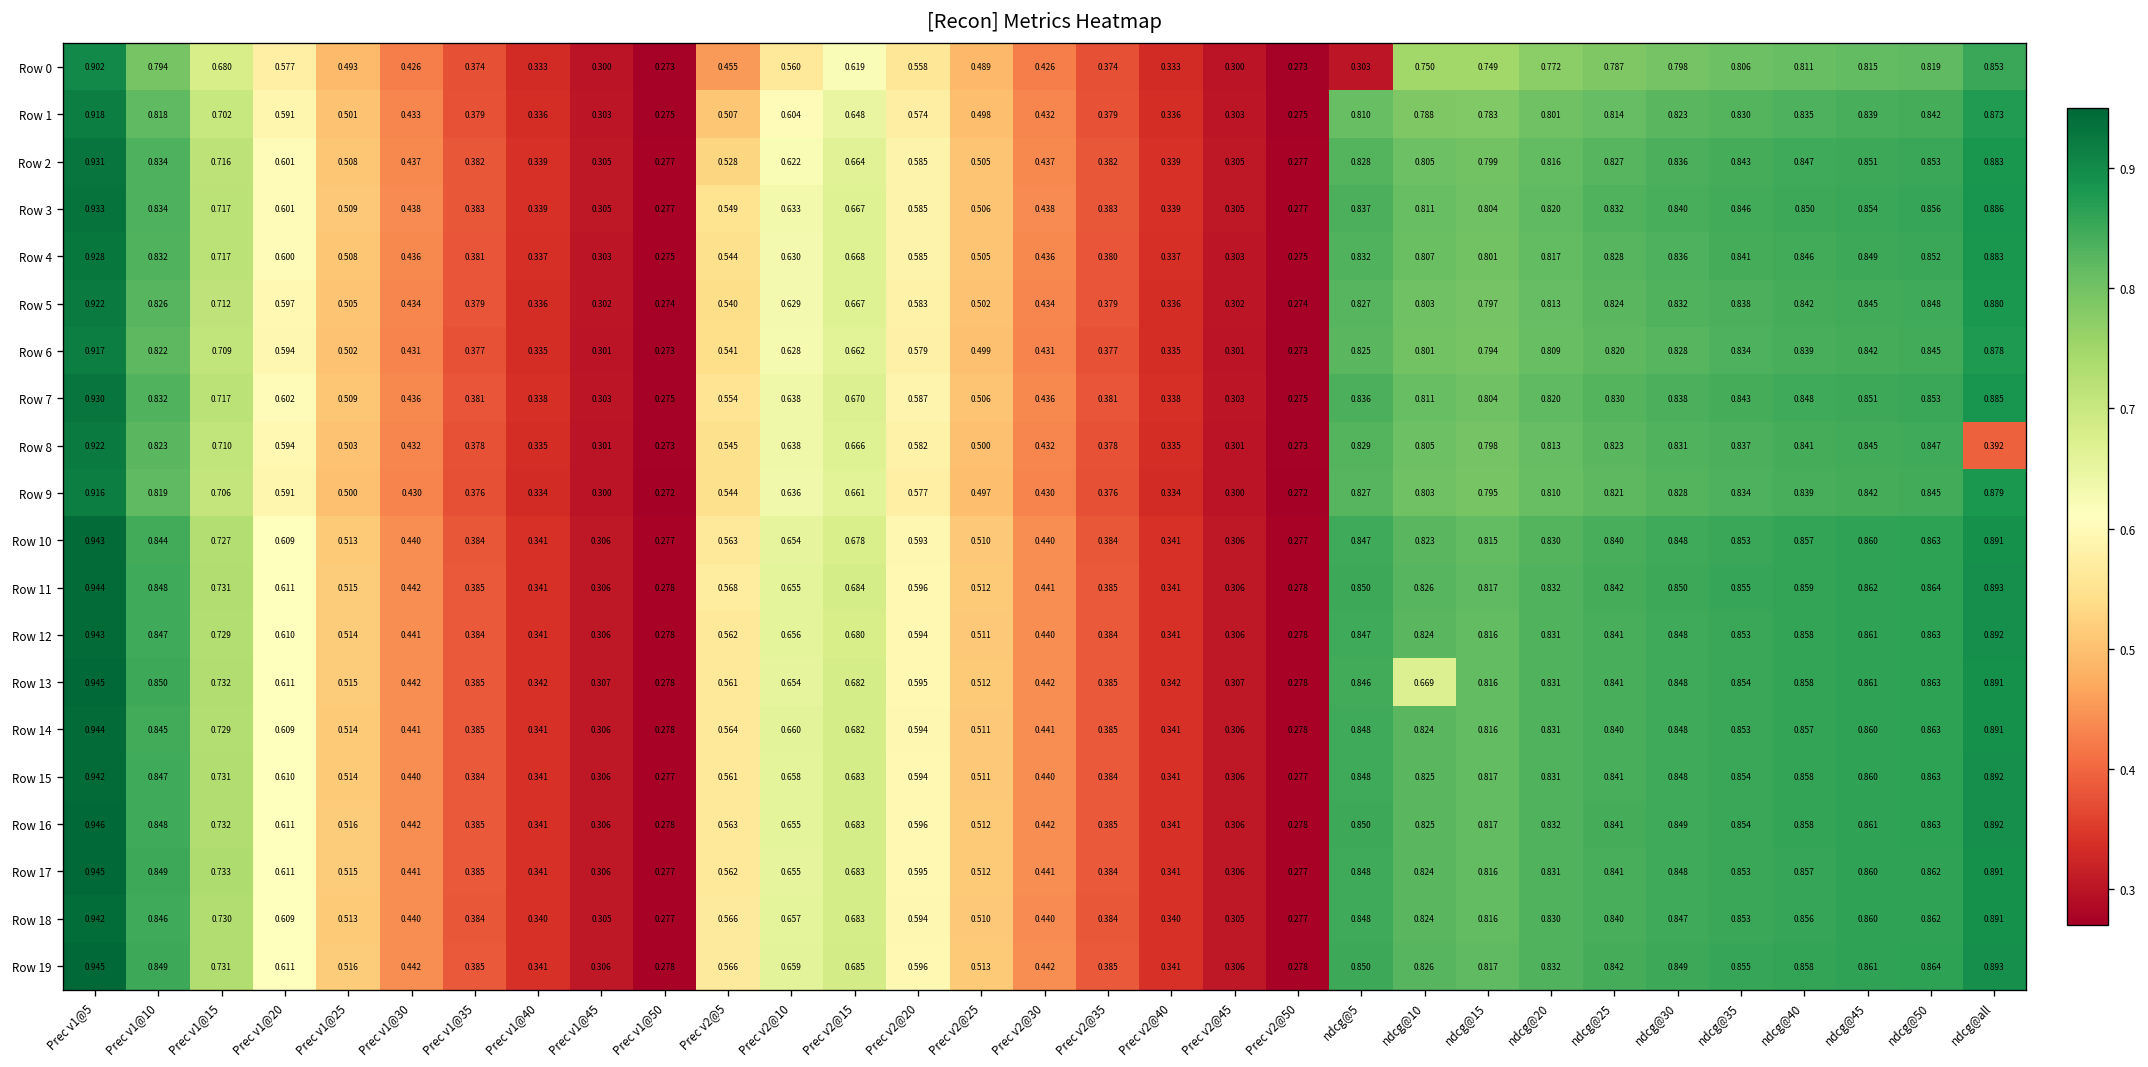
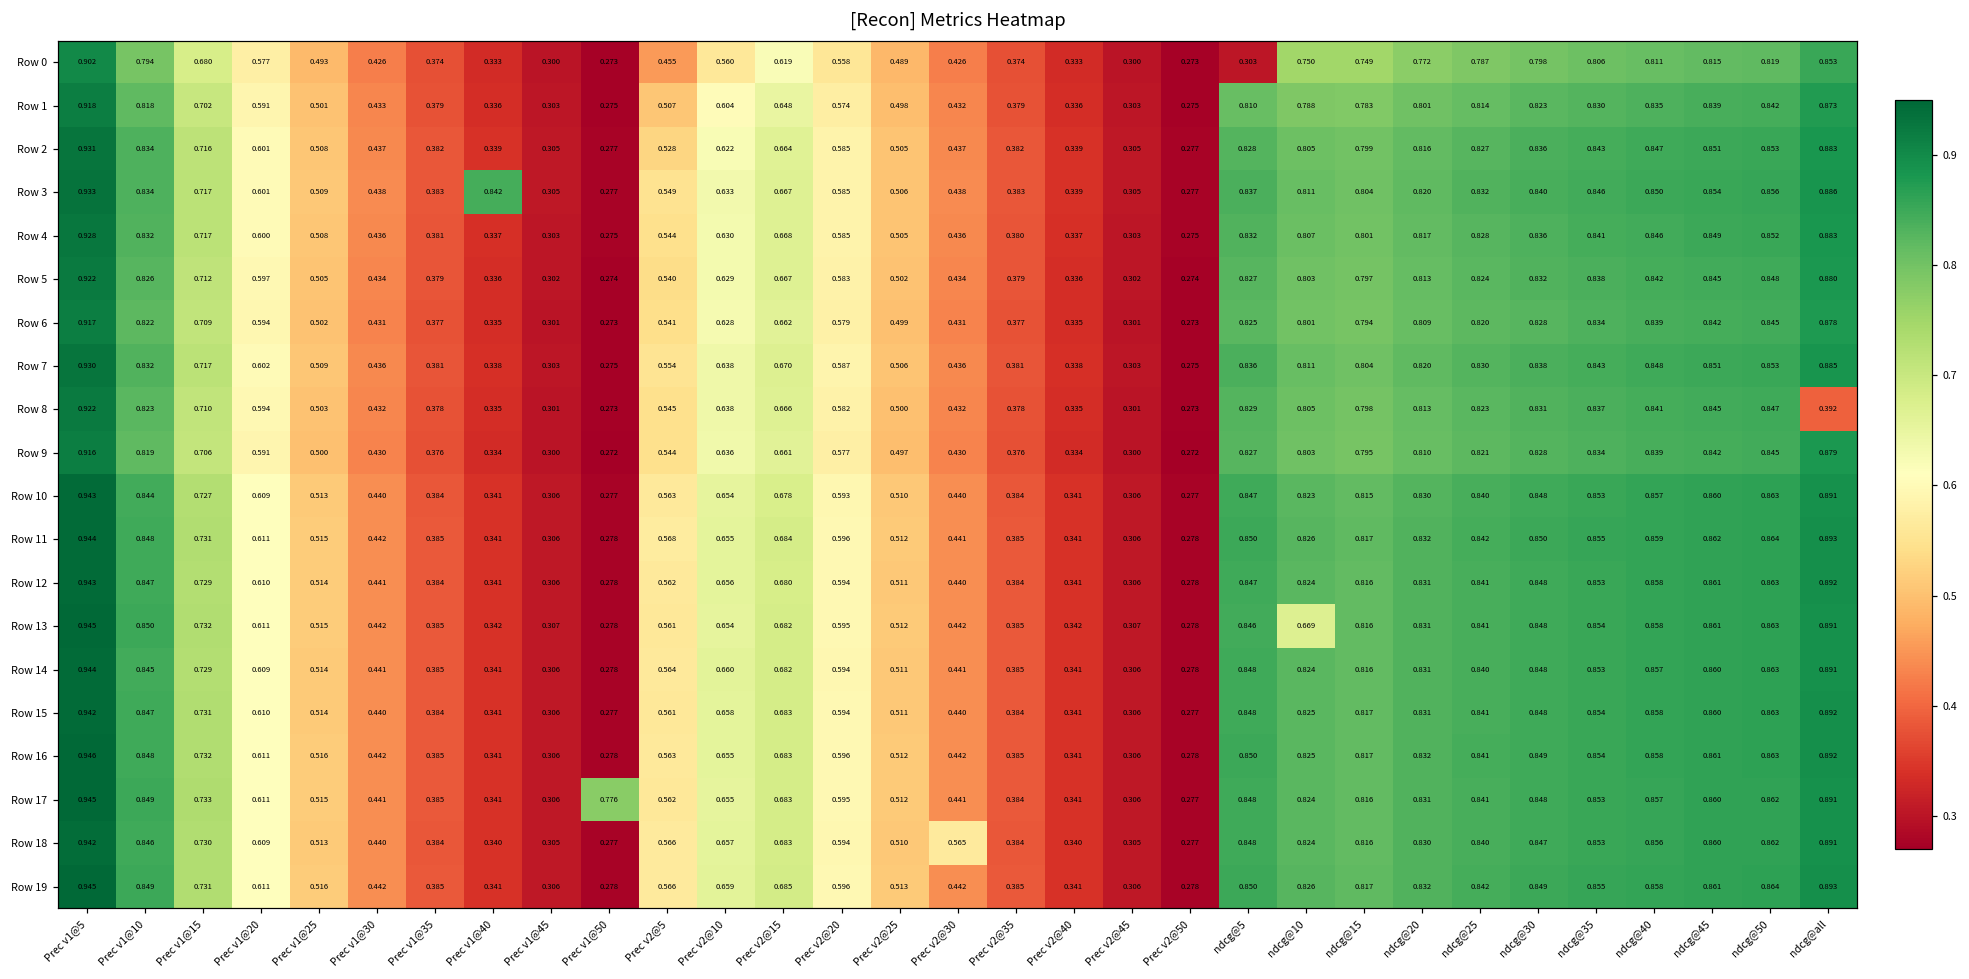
Row 3, Prec v1@40: 0.339 -> 0.842
Row 17, Prec v1@50: 0.277 -> 0.776
Row 18, Prec v2@30: 0.440 -> 0.565
